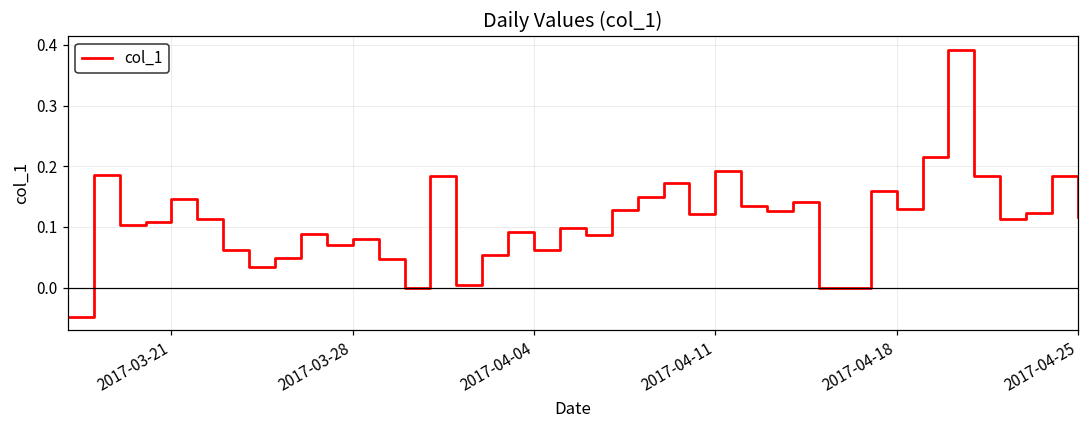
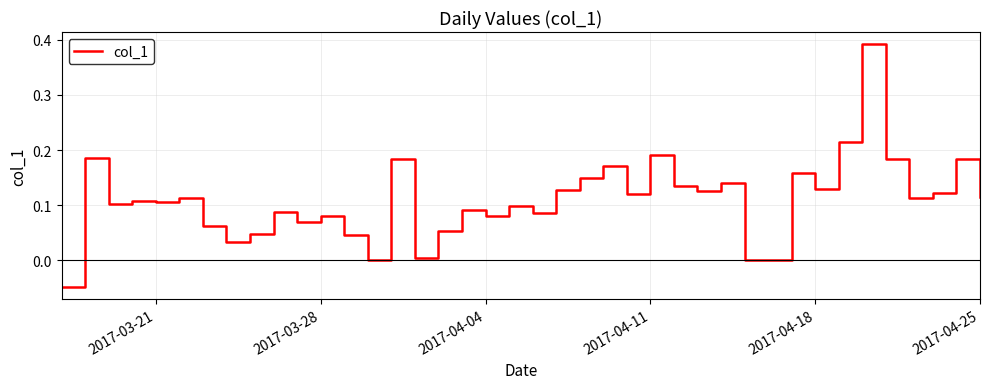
2017-03-21: 0.15 -> 0.11
2017-04-04: 0.06 -> 0.08
